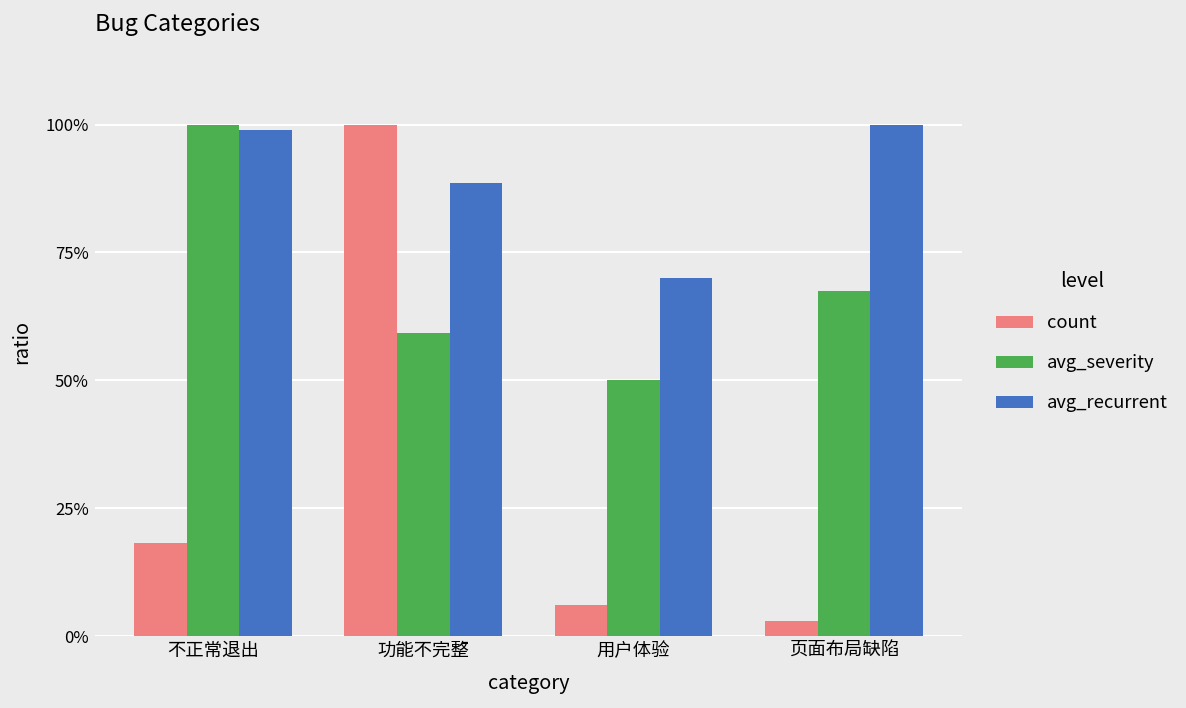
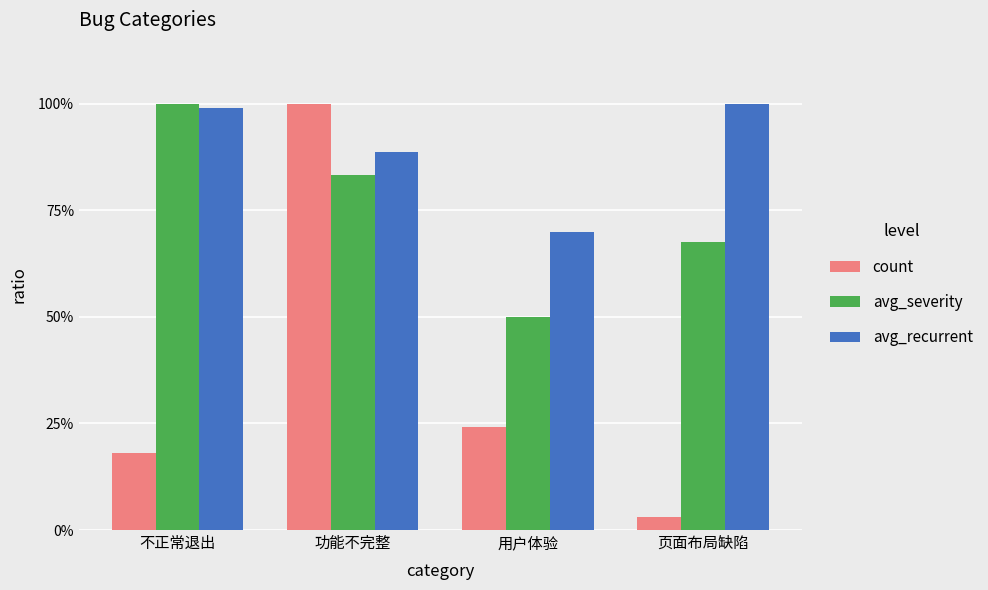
avg_severity, 功能不完整: 59% -> 83%
count, 用户体验: 6% -> 24%
